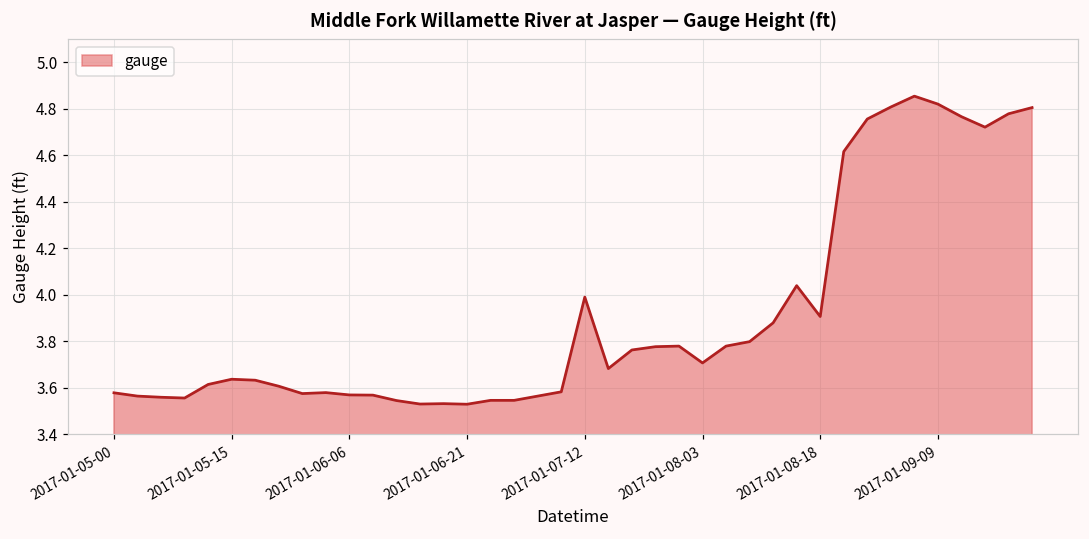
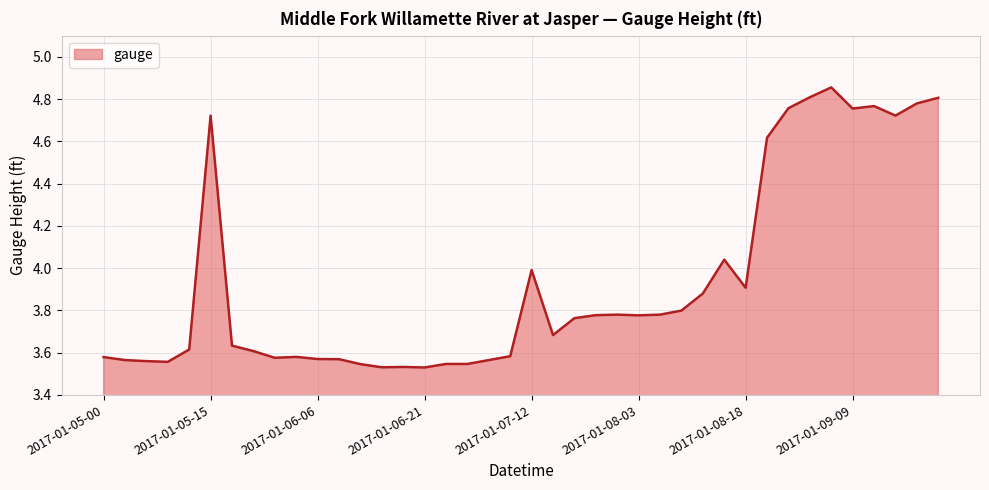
2017-01-05-15: 3.64 -> 4.72
2017-01-08-03: 3.71 -> 3.78
2017-01-09-09: 4.82 -> 4.75
